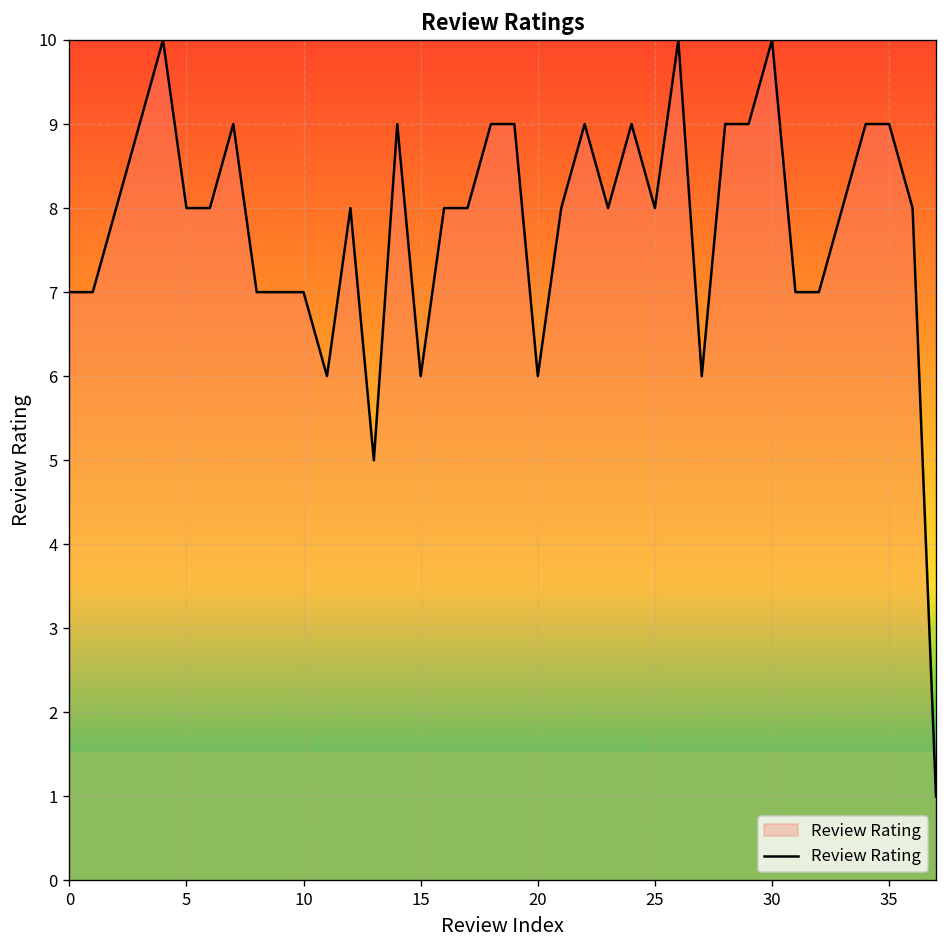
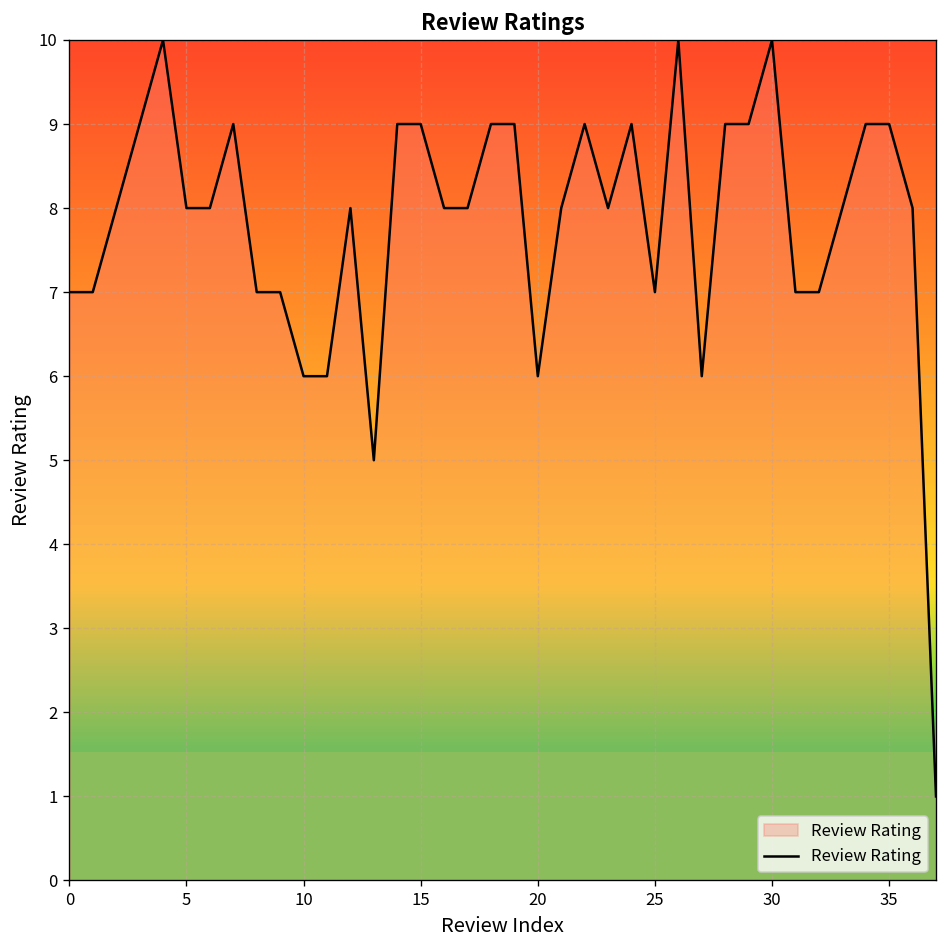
10: 7 -> 6
15: 6 -> 9
25: 8 -> 7
